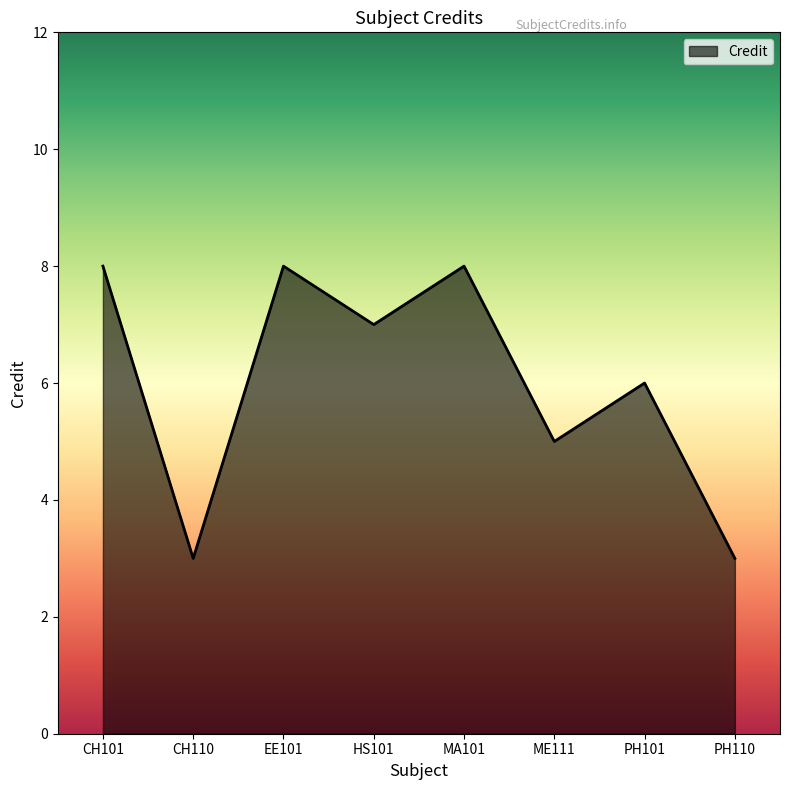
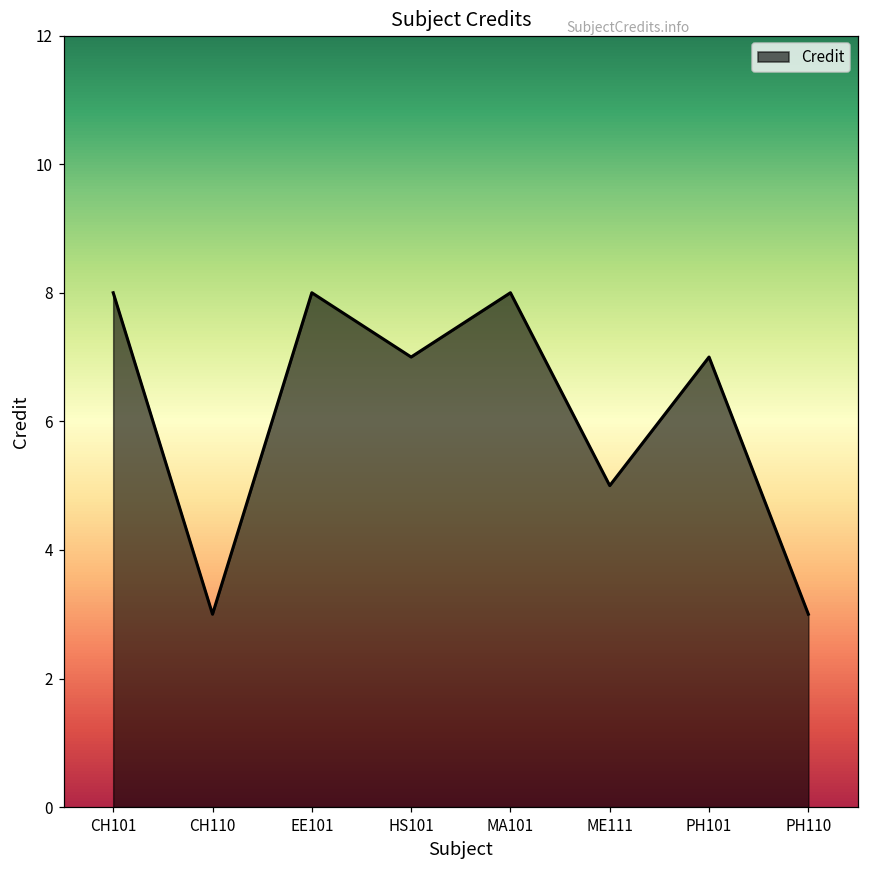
PH101: 6 -> 7
